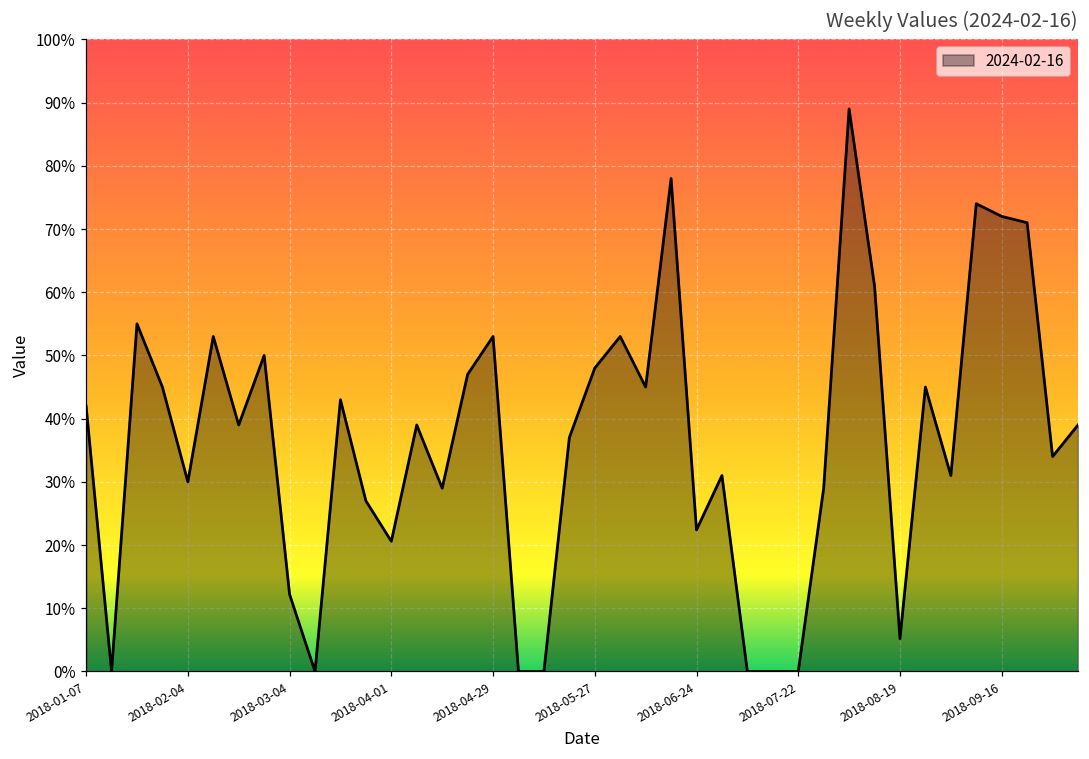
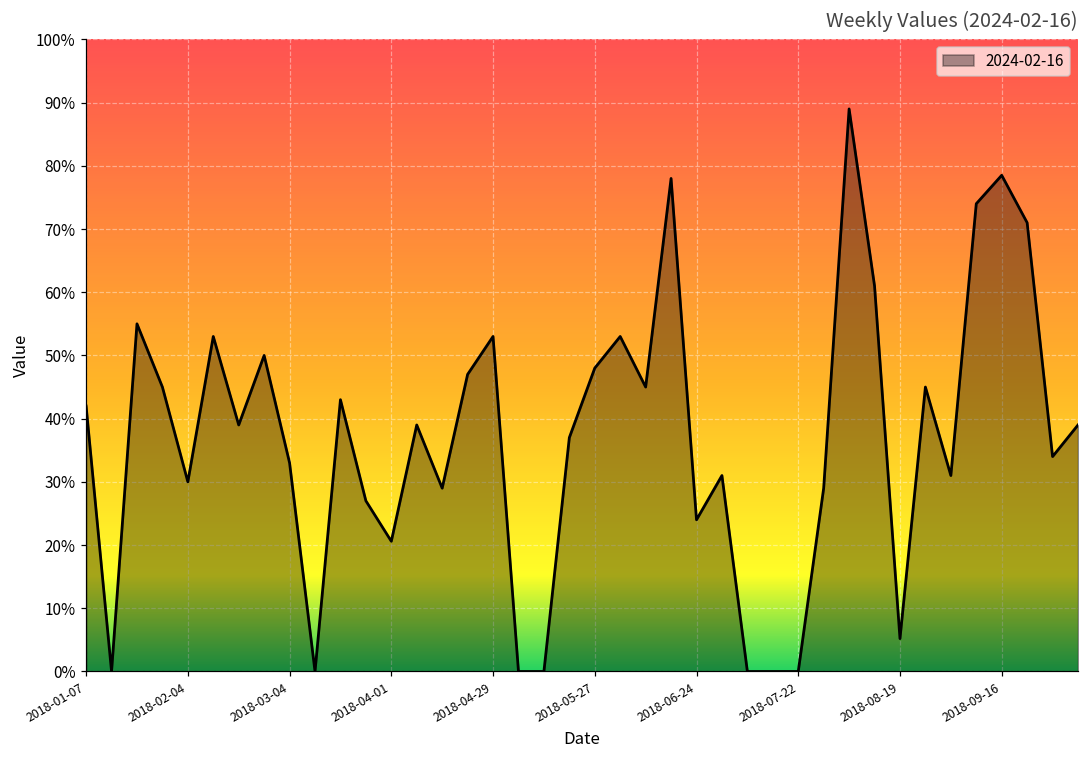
2018-03-04: 12% -> 33%
2018-06-24: 22% -> 24%
2018-09-16: 72% -> 79%
